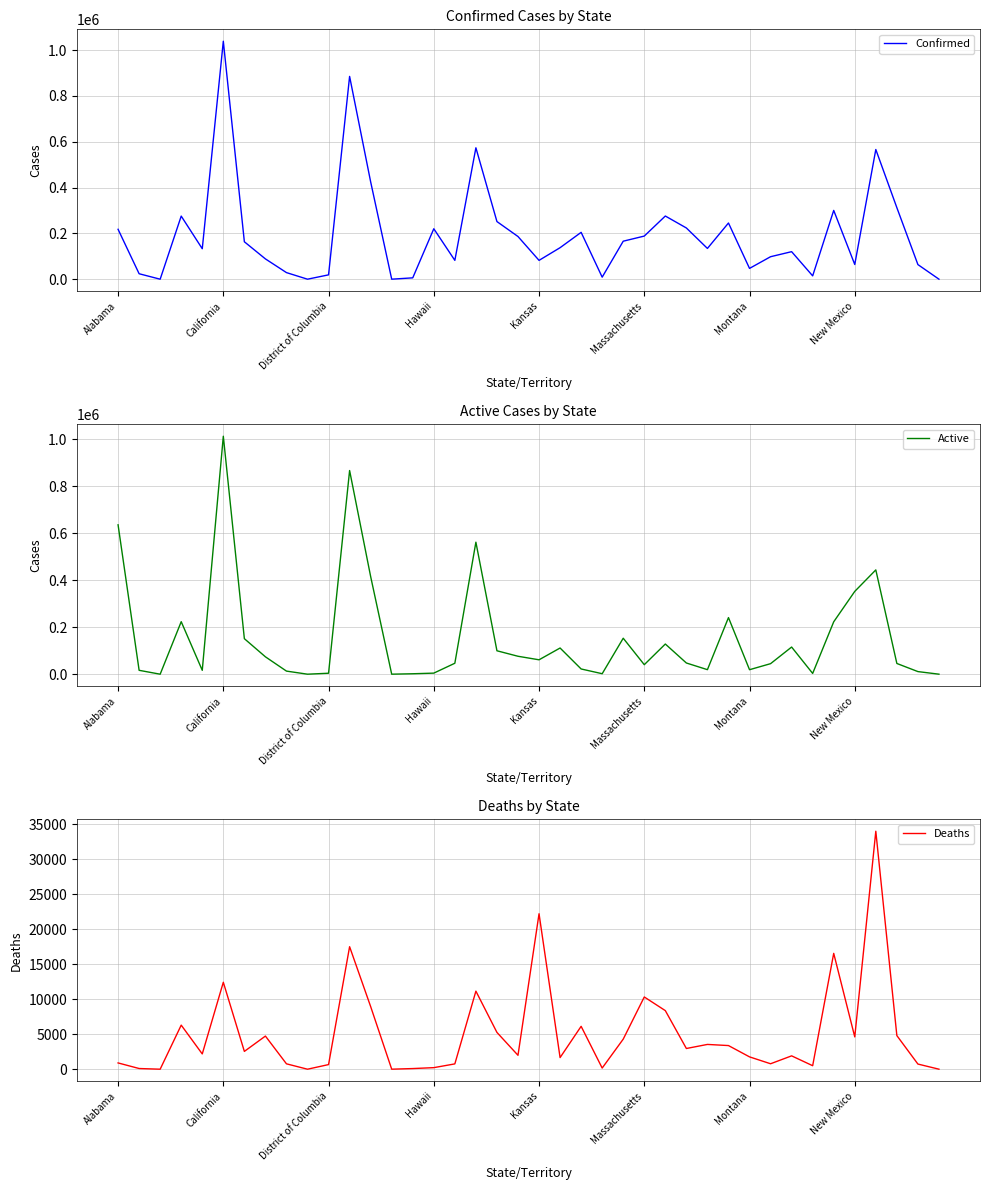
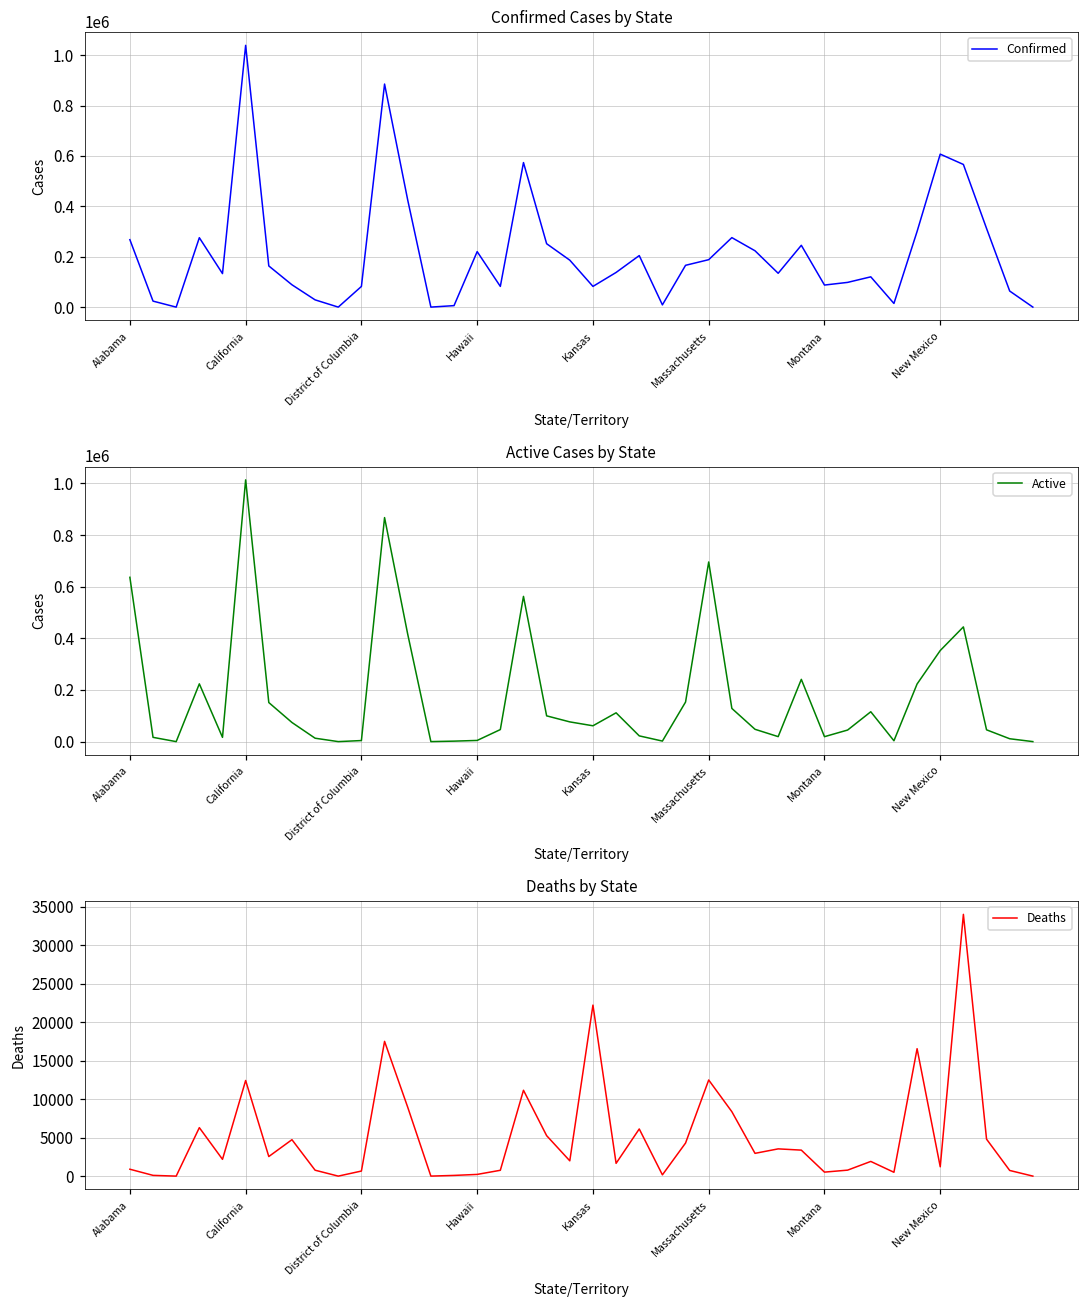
Confirmed Cases by State, Alabama: 220000 -> 270000
Confirmed Cases by State, District of Columbia: 20000 -> 80000
Confirmed Cases by State, Montana: 50000 -> 90000
Confirmed Cases by State, New Mexico: 60000 -> 610000
Active Cases by State, Massachusetts: 40000 -> 700000
Deaths by State, Massachusetts: 10000 -> 12000
Deaths by State, Montana: 2000 -> 1000
Deaths by State, New Mexico: 5000 -> 1000
